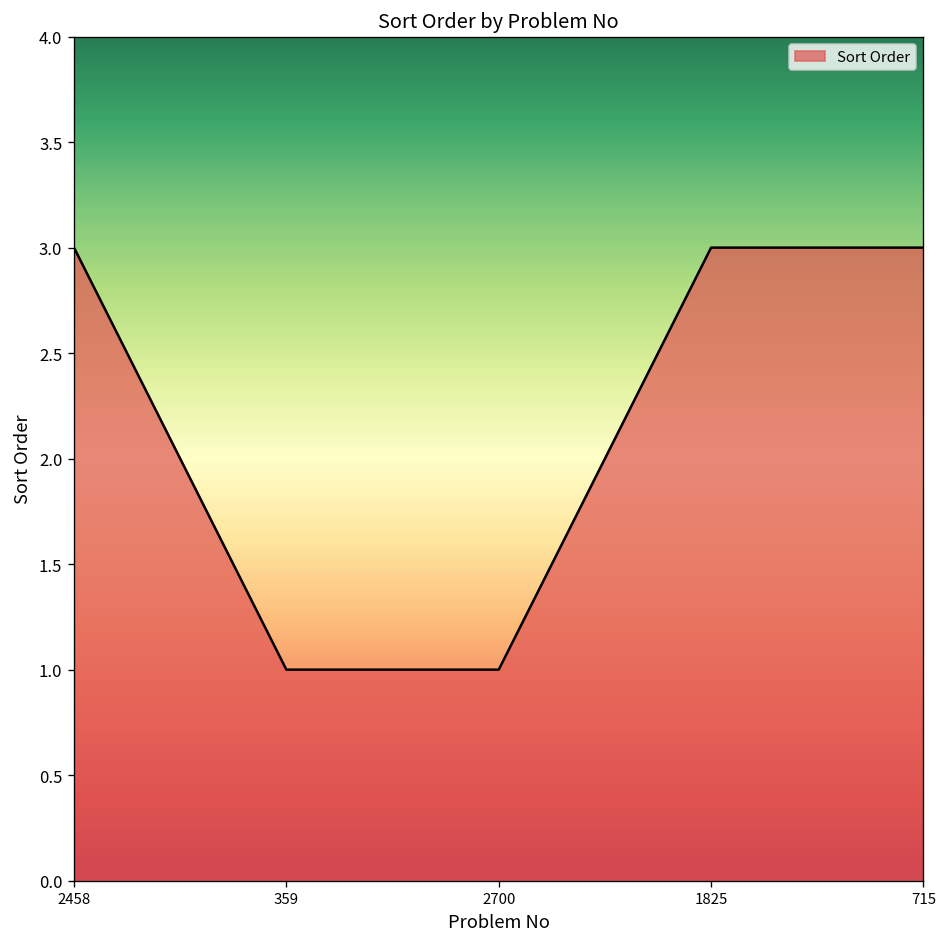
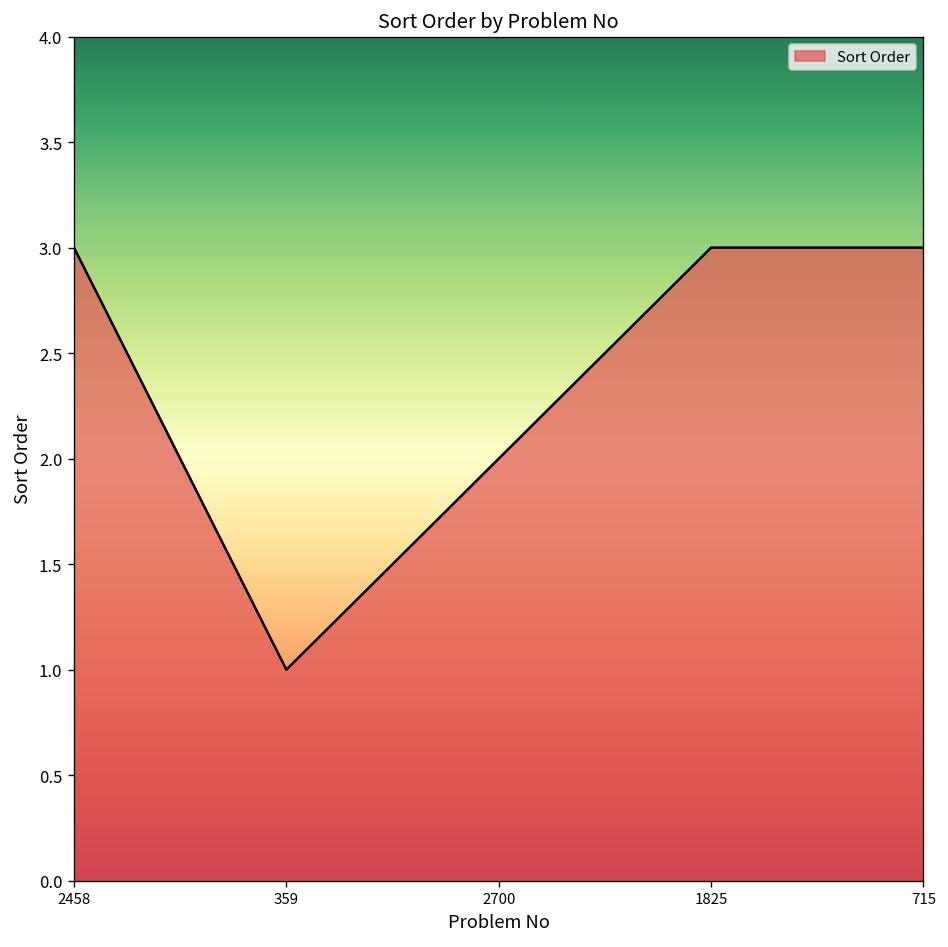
2700: 1 -> 2
